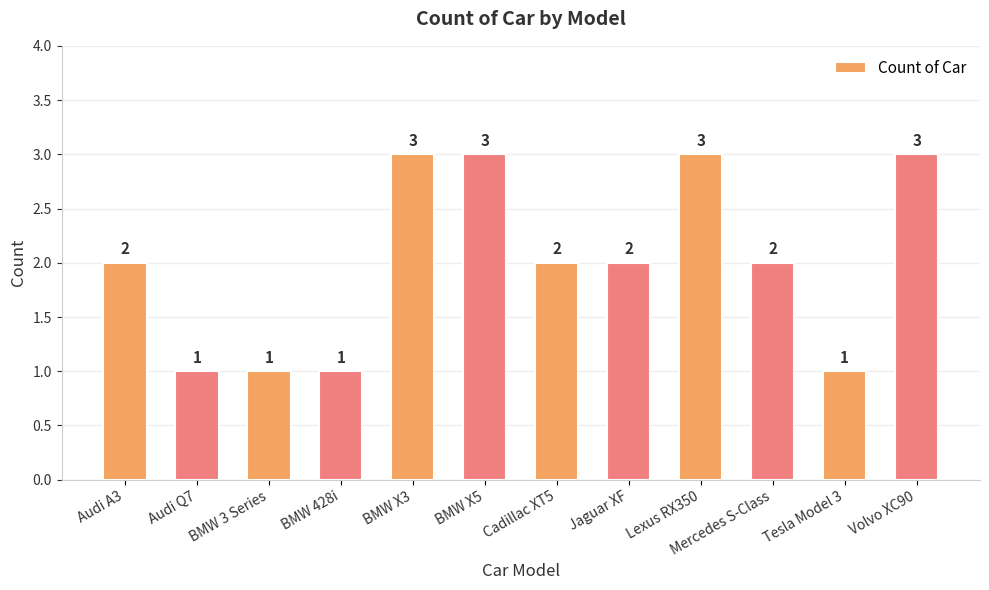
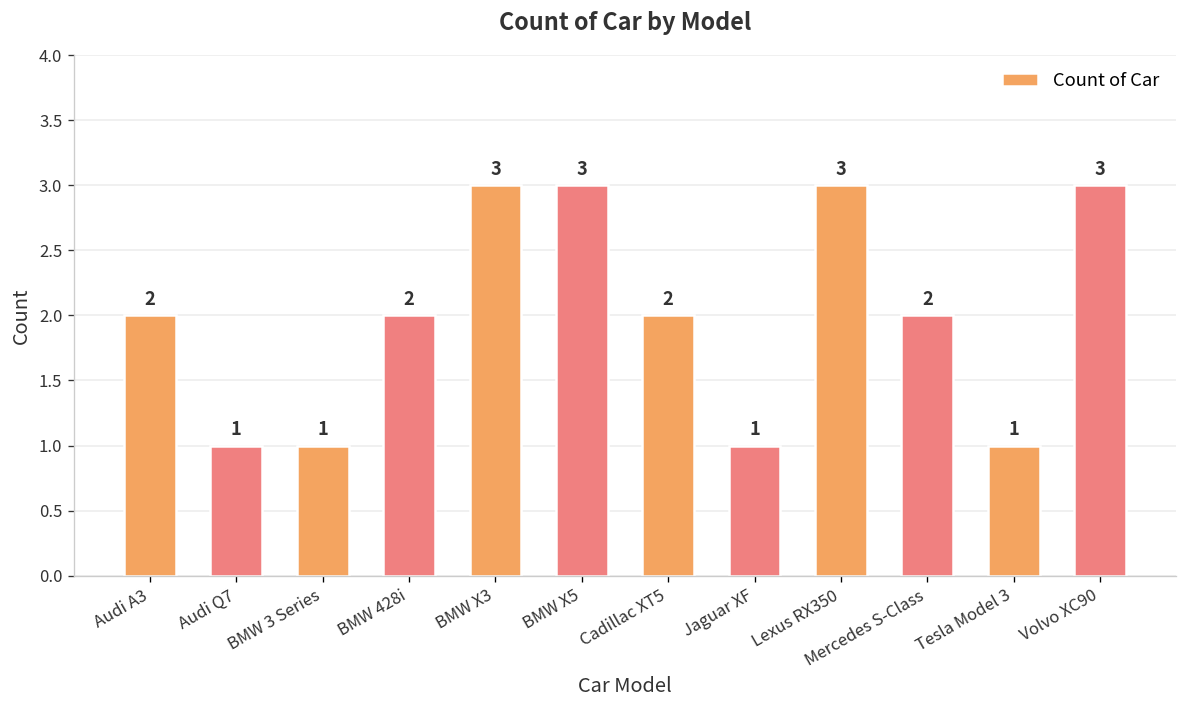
BMW 428i: 1 -> 2
Jaguar XF: 2 -> 1
